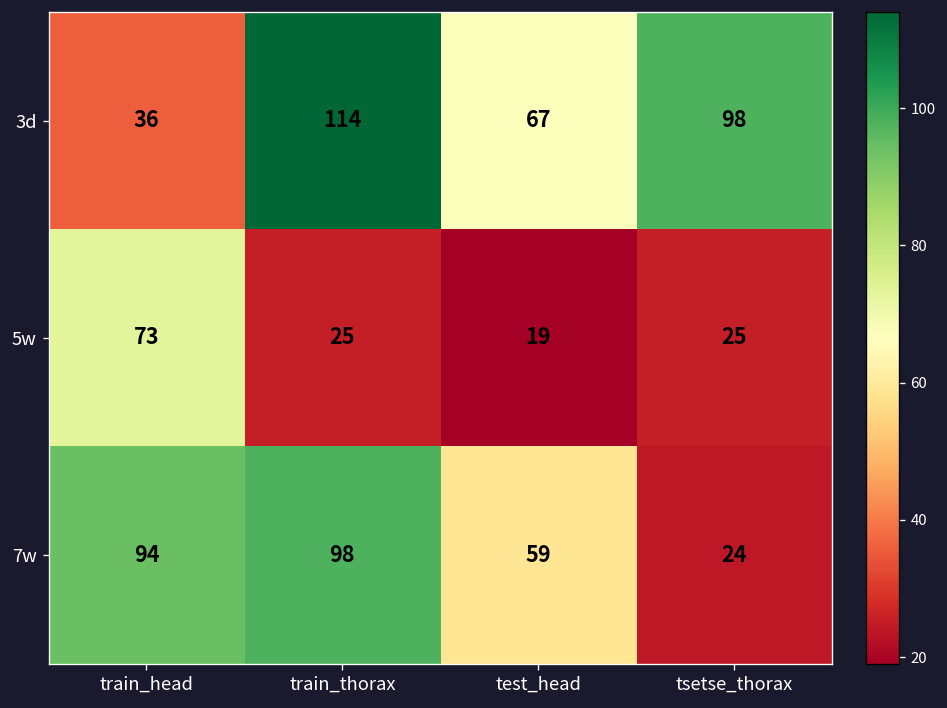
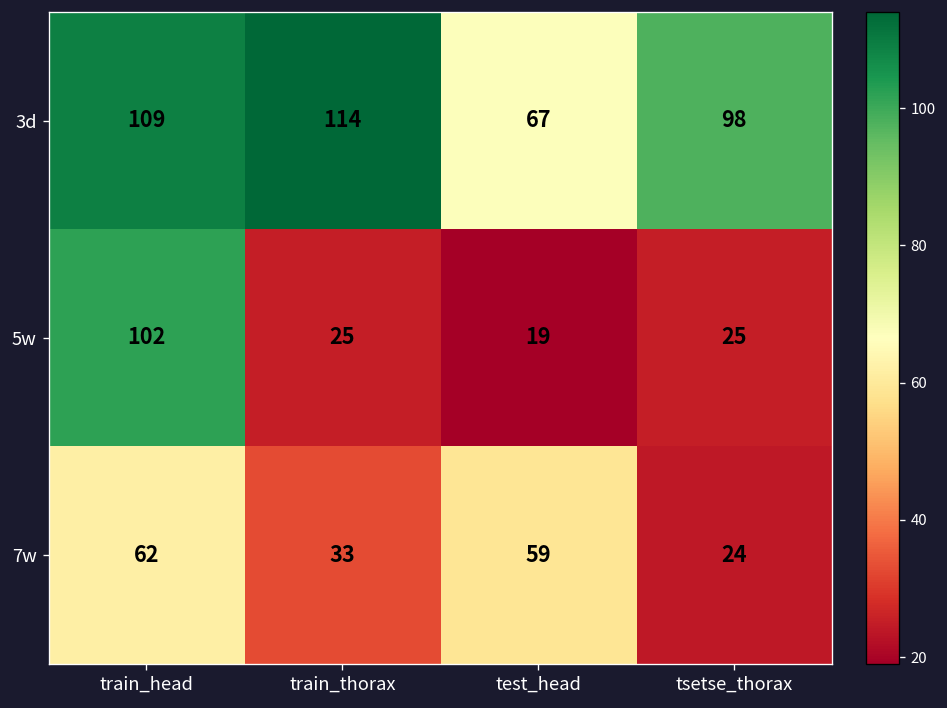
3d, train_head: 36 -> 109
5w, train_head: 73 -> 102
7w, train_head: 94 -> 62
7w, train_thorax: 98 -> 33
